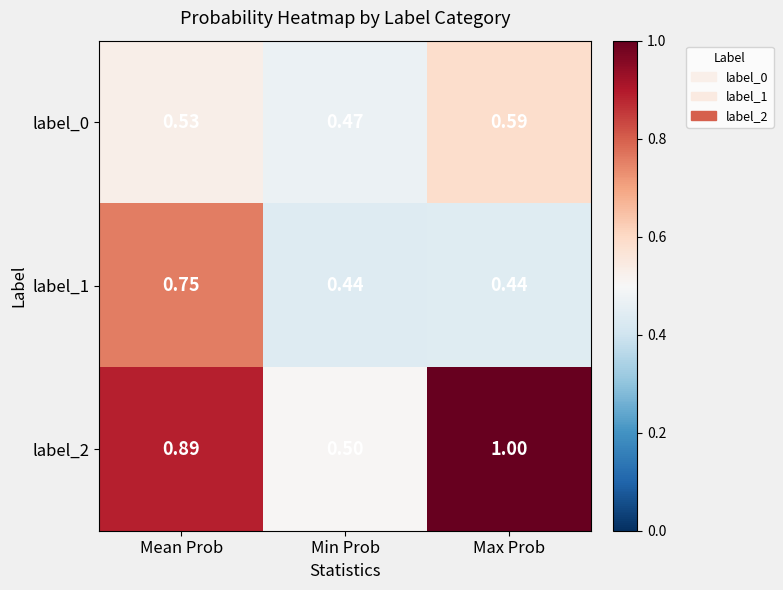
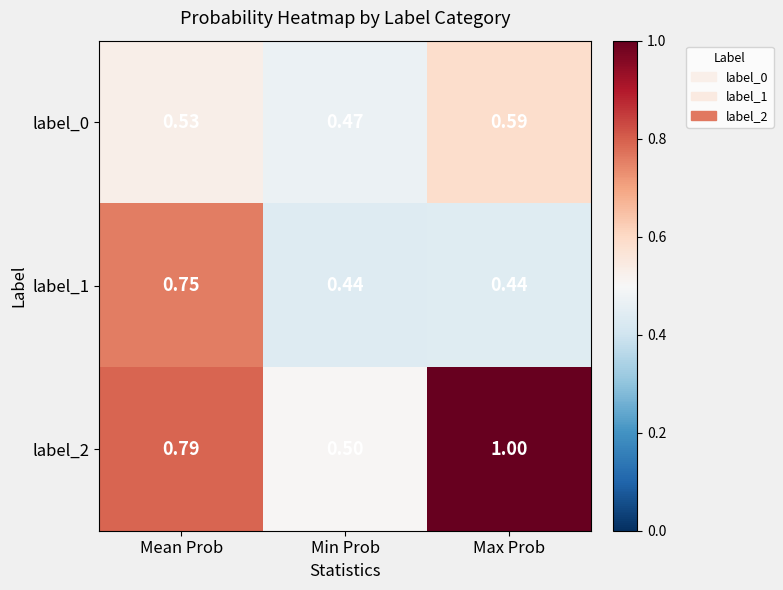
label_2, Mean Prob: 0.89 -> 0.79
